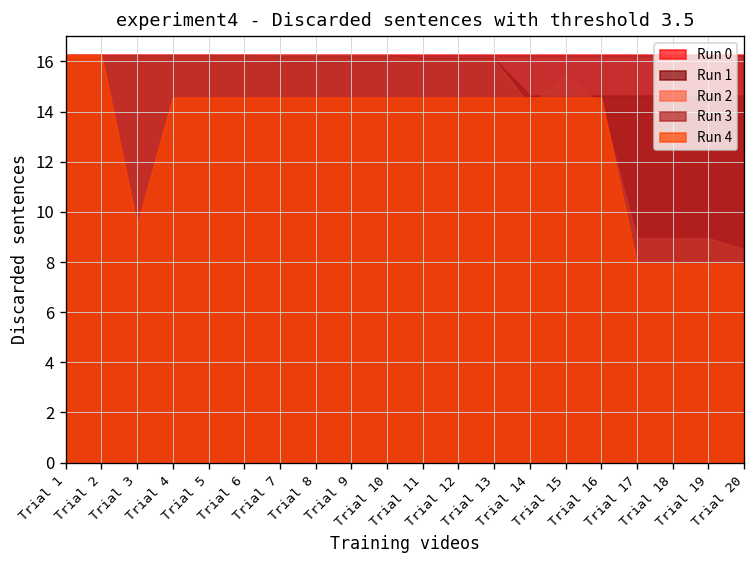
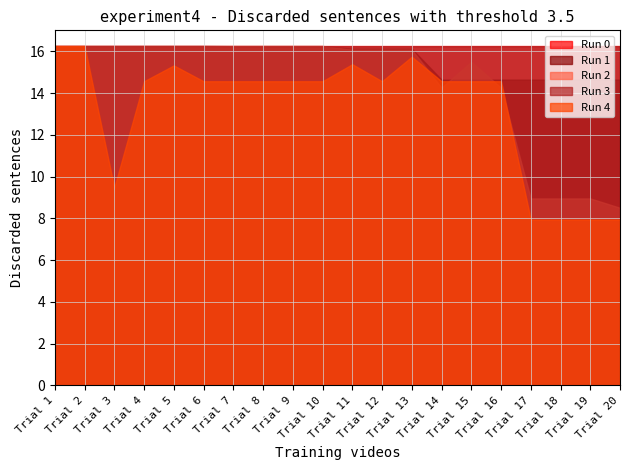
Run 4, Trial 5: 14.6 -> 15.3
Run 4, Trial 11: 14.6 -> 15.4
Run 4, Trial 13: 14.6 -> 15.7
